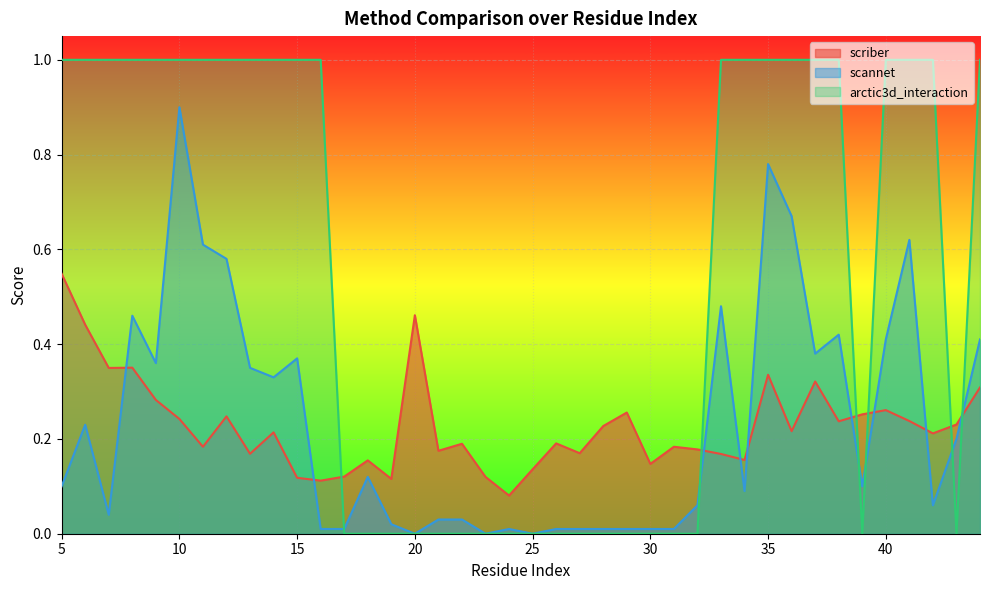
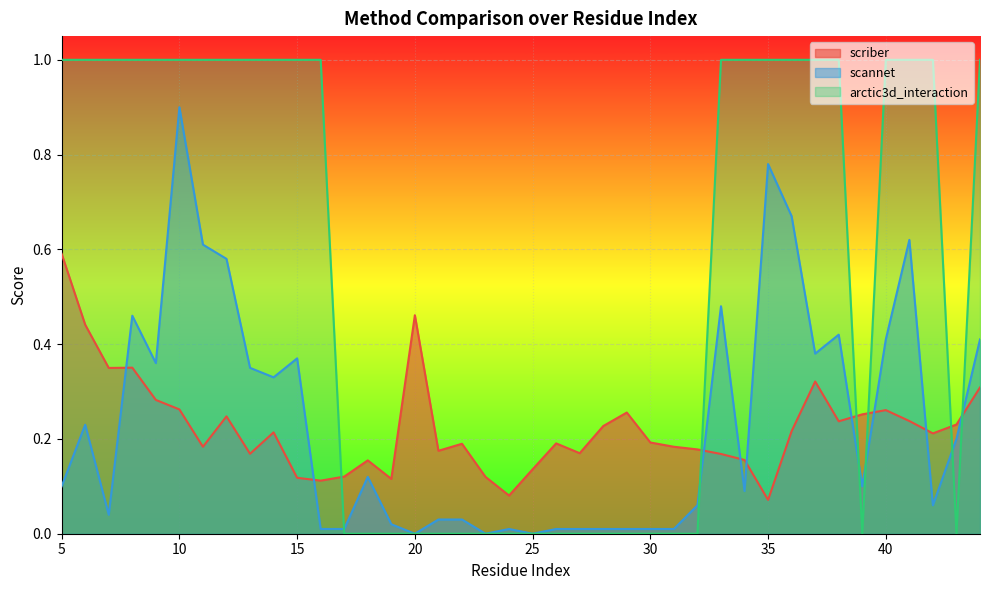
scriber, 5: 0.55 -> 0.59
scriber, 10: 0.24 -> 0.26
scriber, 30: 0.15 -> 0.19
scriber, 35: 0.34 -> 0.07
